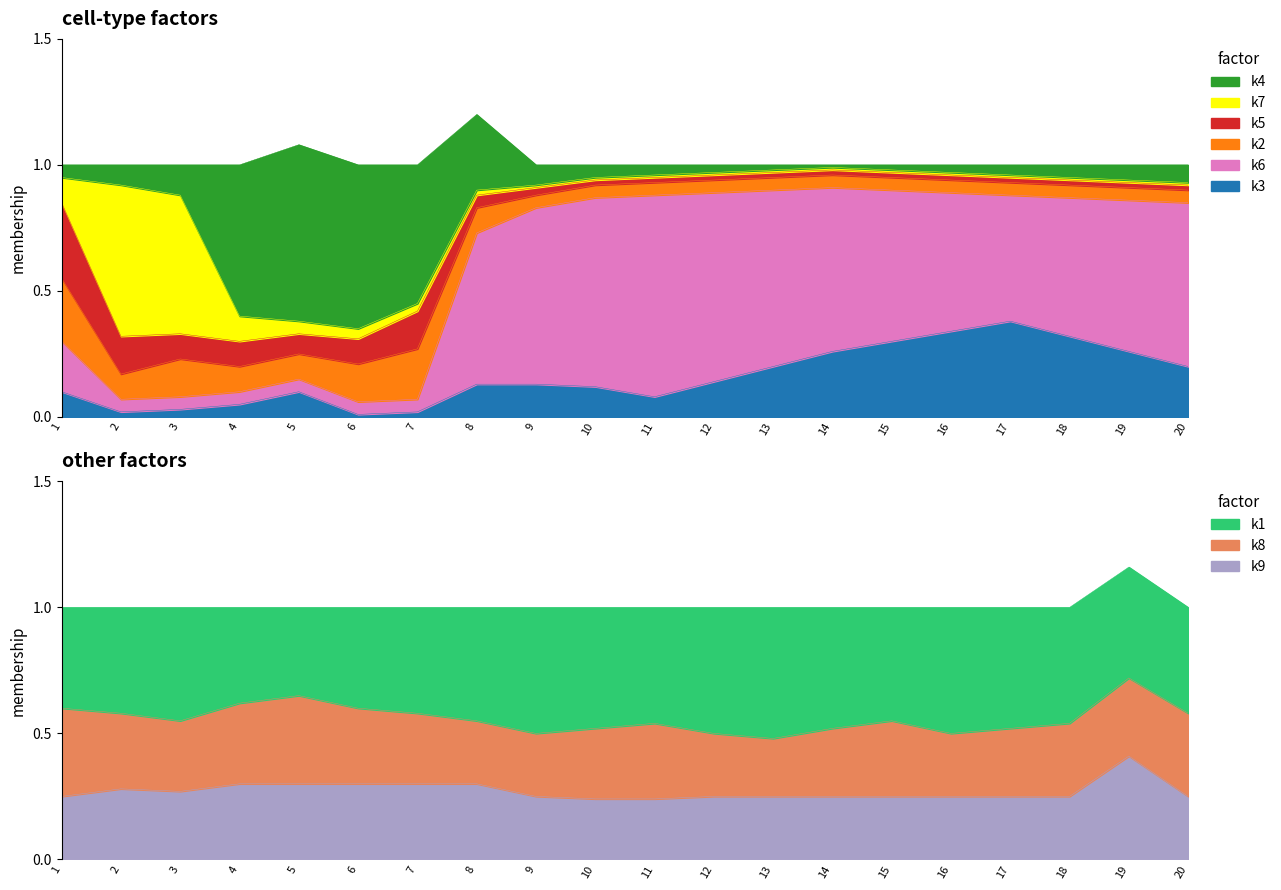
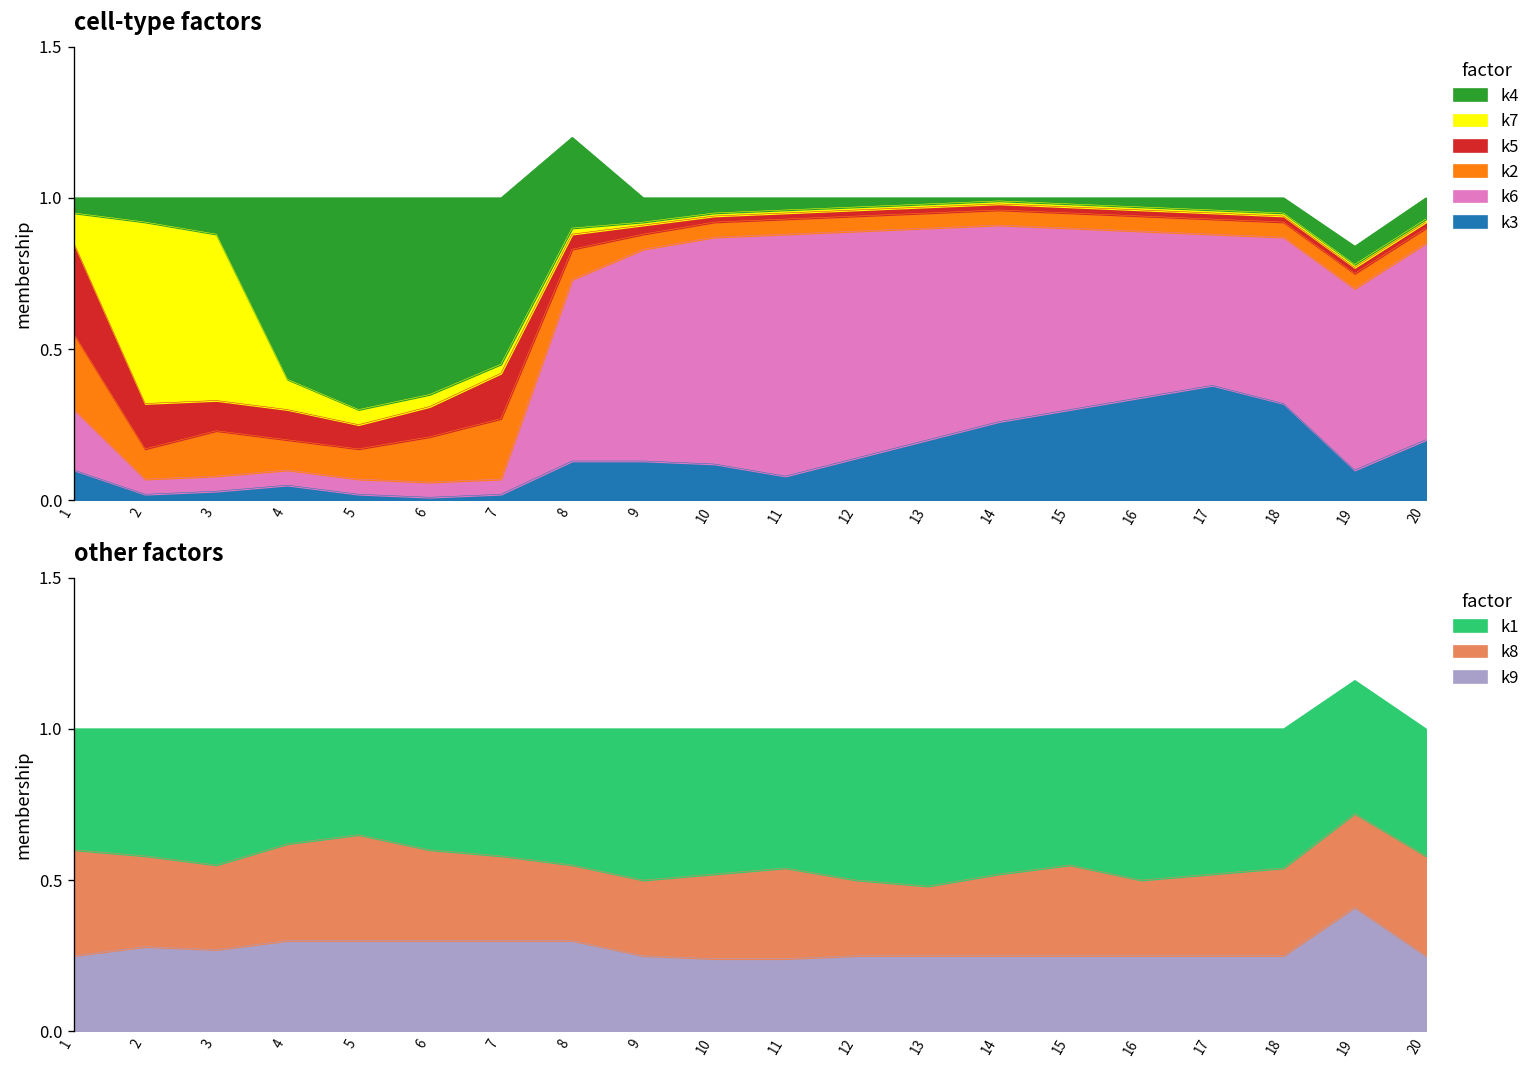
cell-type factors, k3, 5: 0.10 -> 0.02
cell-type factors, k3, 19: 0.26 -> 0.10
